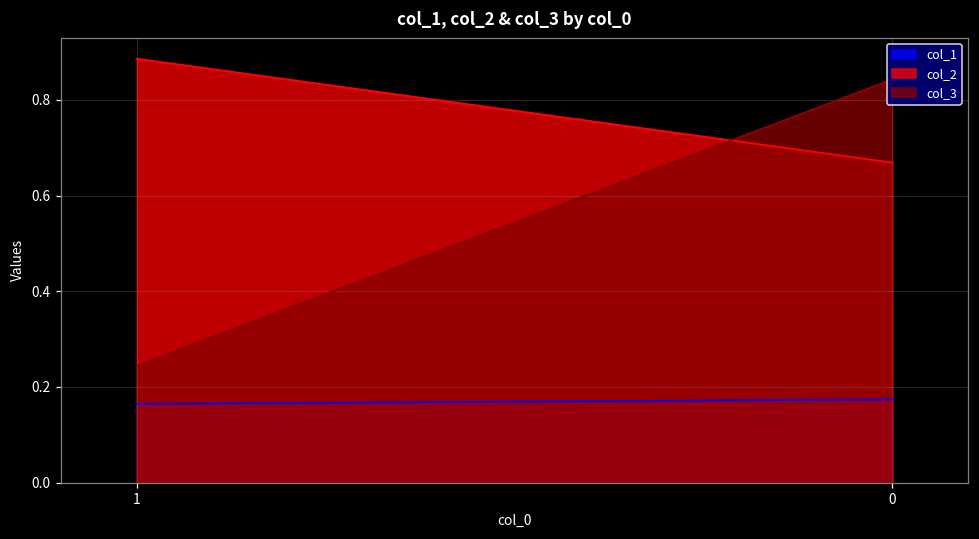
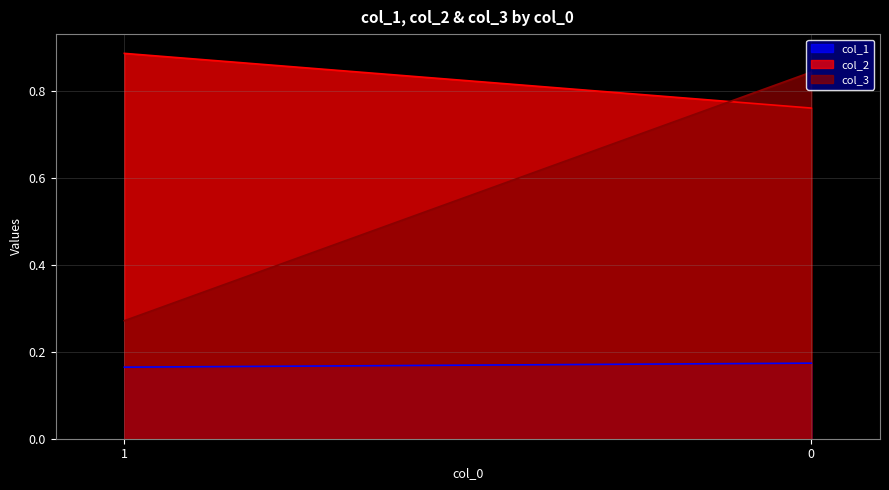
col_3, 1: 0.24 -> 0.27
col_2, 0: 0.67 -> 0.76
